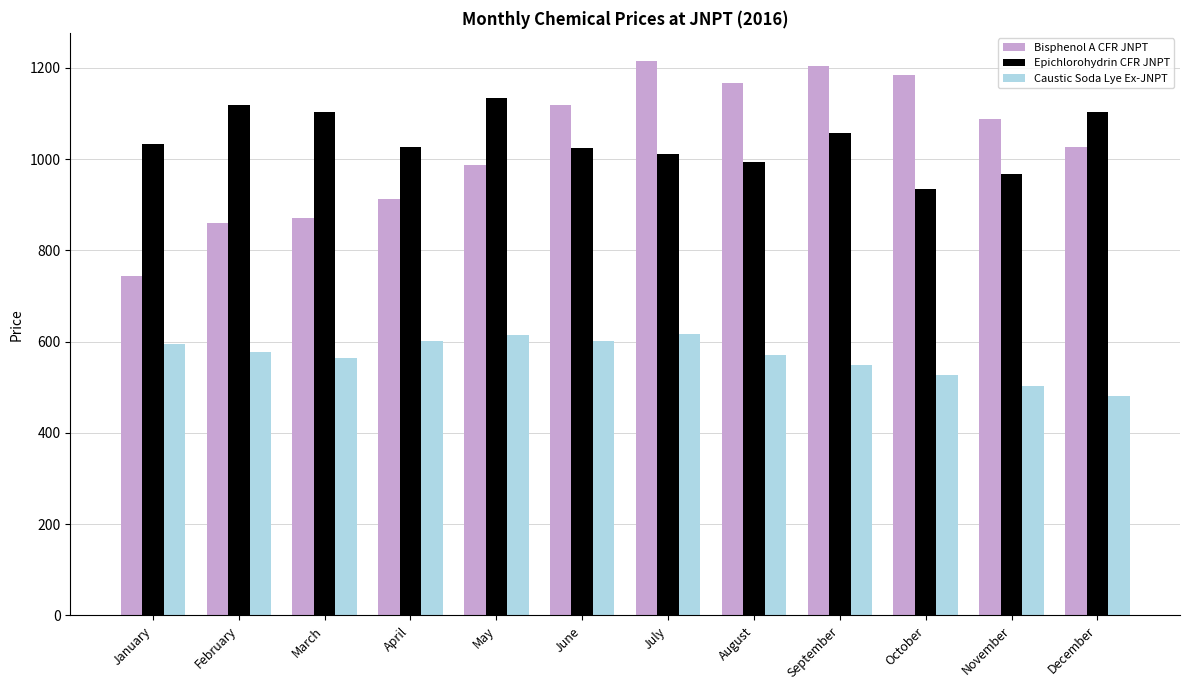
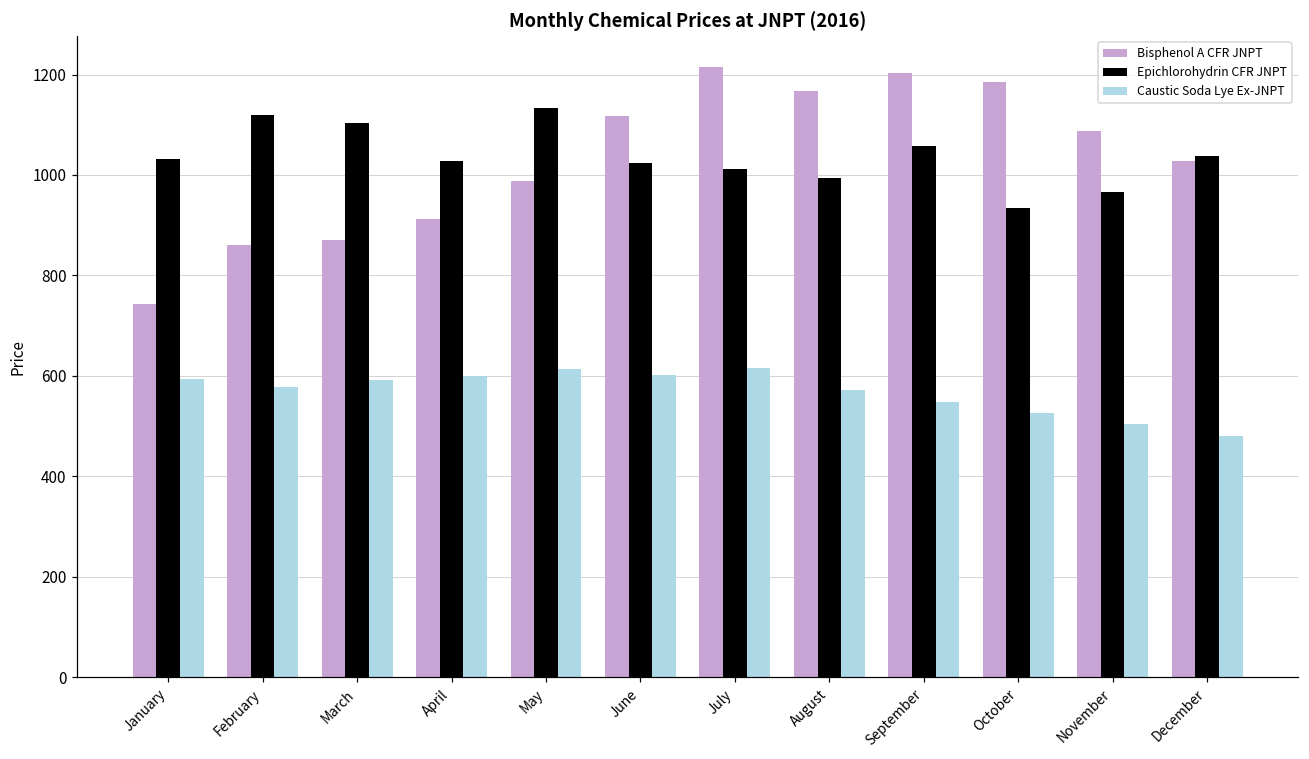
Caustic Soda Lye Ex-JNPT, March: 560 -> 590
Epichlorohydrin CFR JNPT, December: 1100 -> 1040
